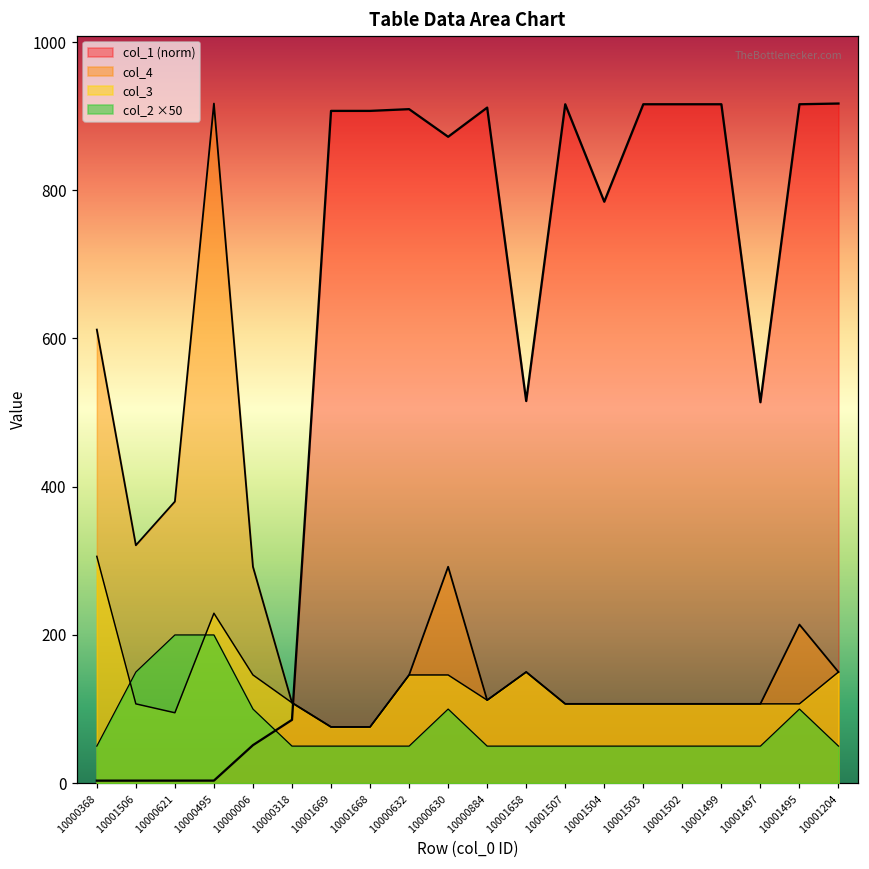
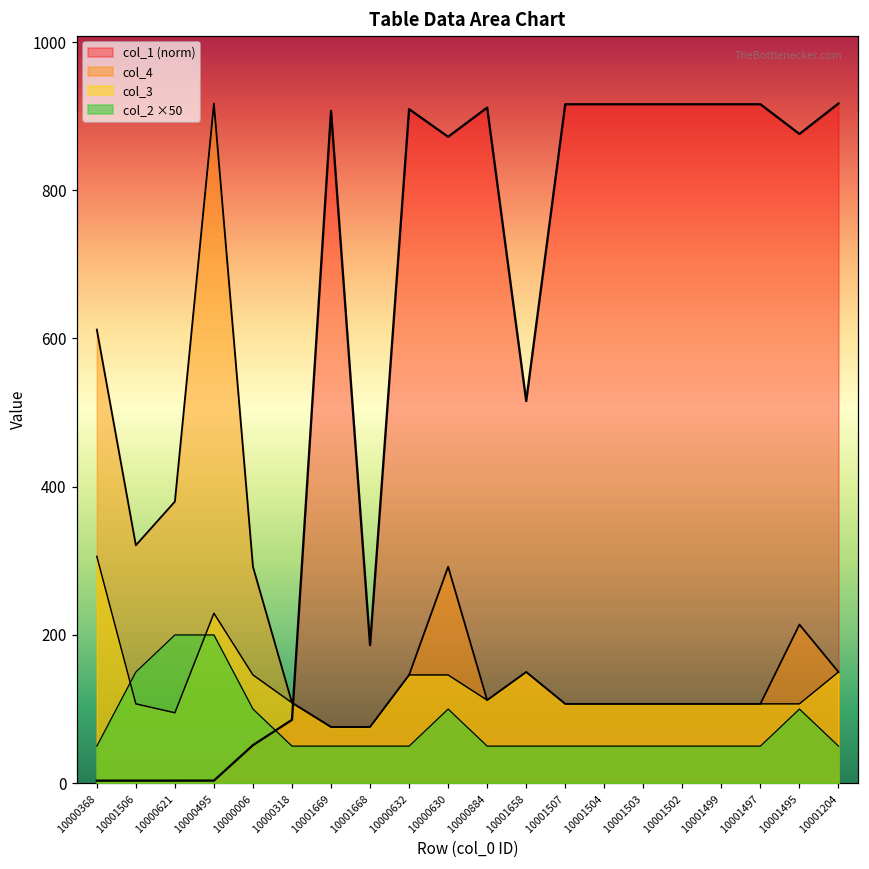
col_1 (norm), 10001668: 910 -> 190
col_1 (norm), 10001504: 780 -> 920
col_1 (norm), 10001497: 510 -> 920
col_1 (norm), 10001495: 920 -> 880
